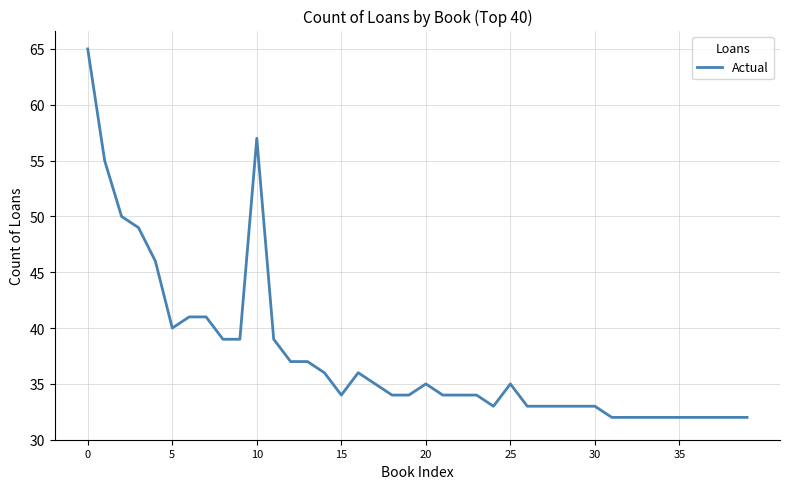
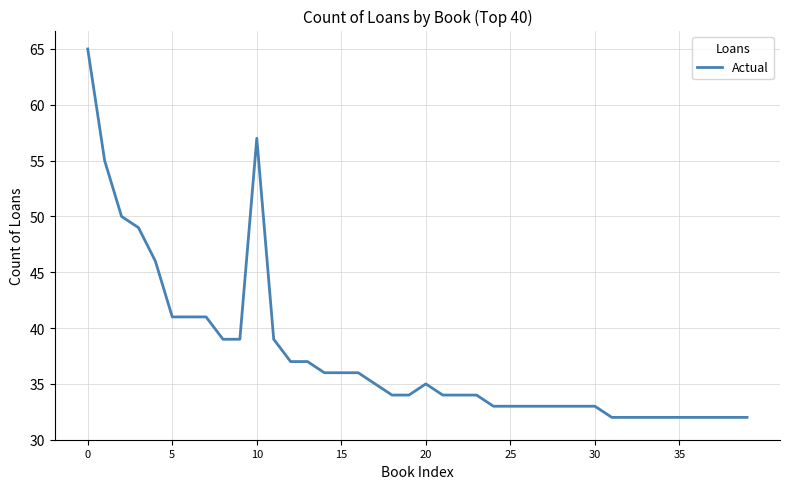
5: 40 -> 41
15: 34 -> 36
25: 35 -> 33
